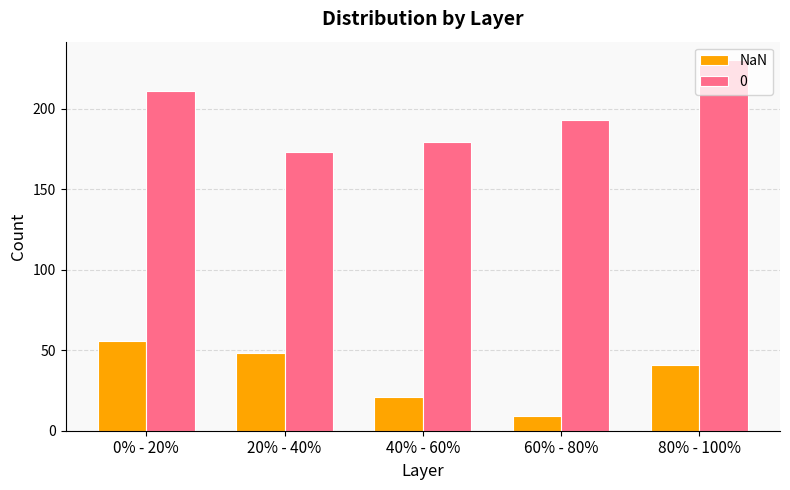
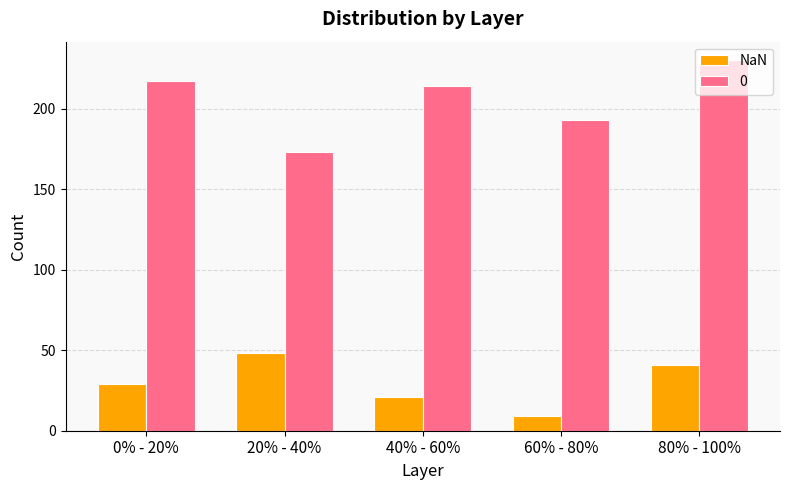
NaN, 0% - 20%: 56 -> 29
0, 0% - 20%: 211 -> 217
0, 40% - 60%: 179 -> 214
